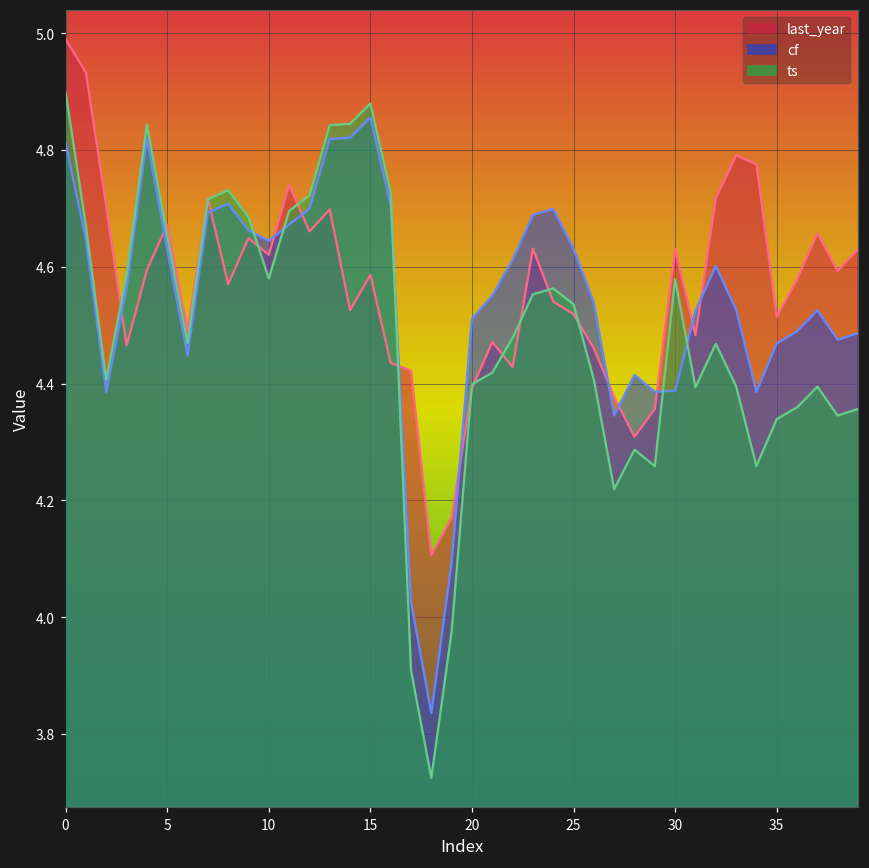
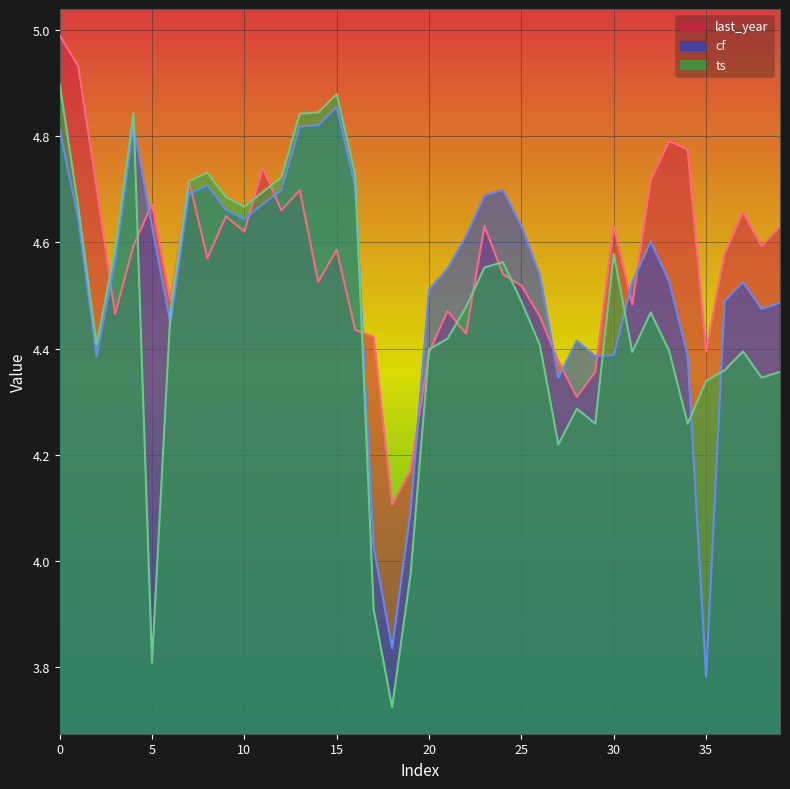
ts, 5: 4.65 -> 3.81
ts, 10: 4.58 -> 4.67
ts, 25: 4.54 -> 4.49
last_year, 35: 4.51 -> 4.40
cf, 35: 4.47 -> 3.78
